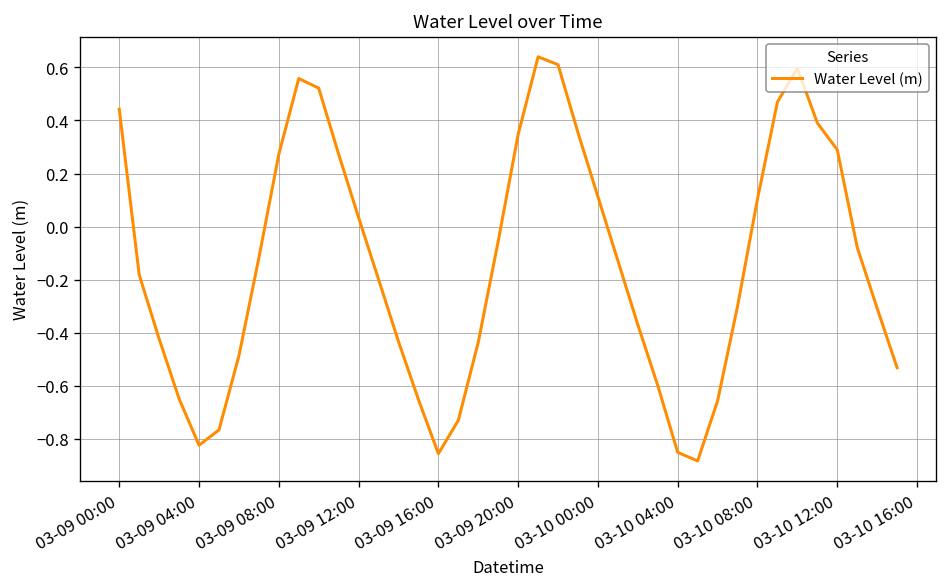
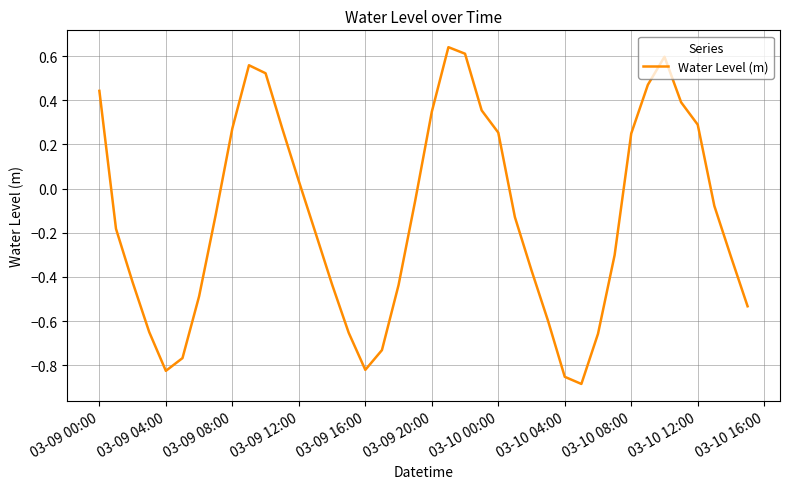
03-09 16:00: -0.86 -> -0.82
03-10 00:00: 0.11 -> 0.25
03-10 08:00: 0.10 -> 0.25
